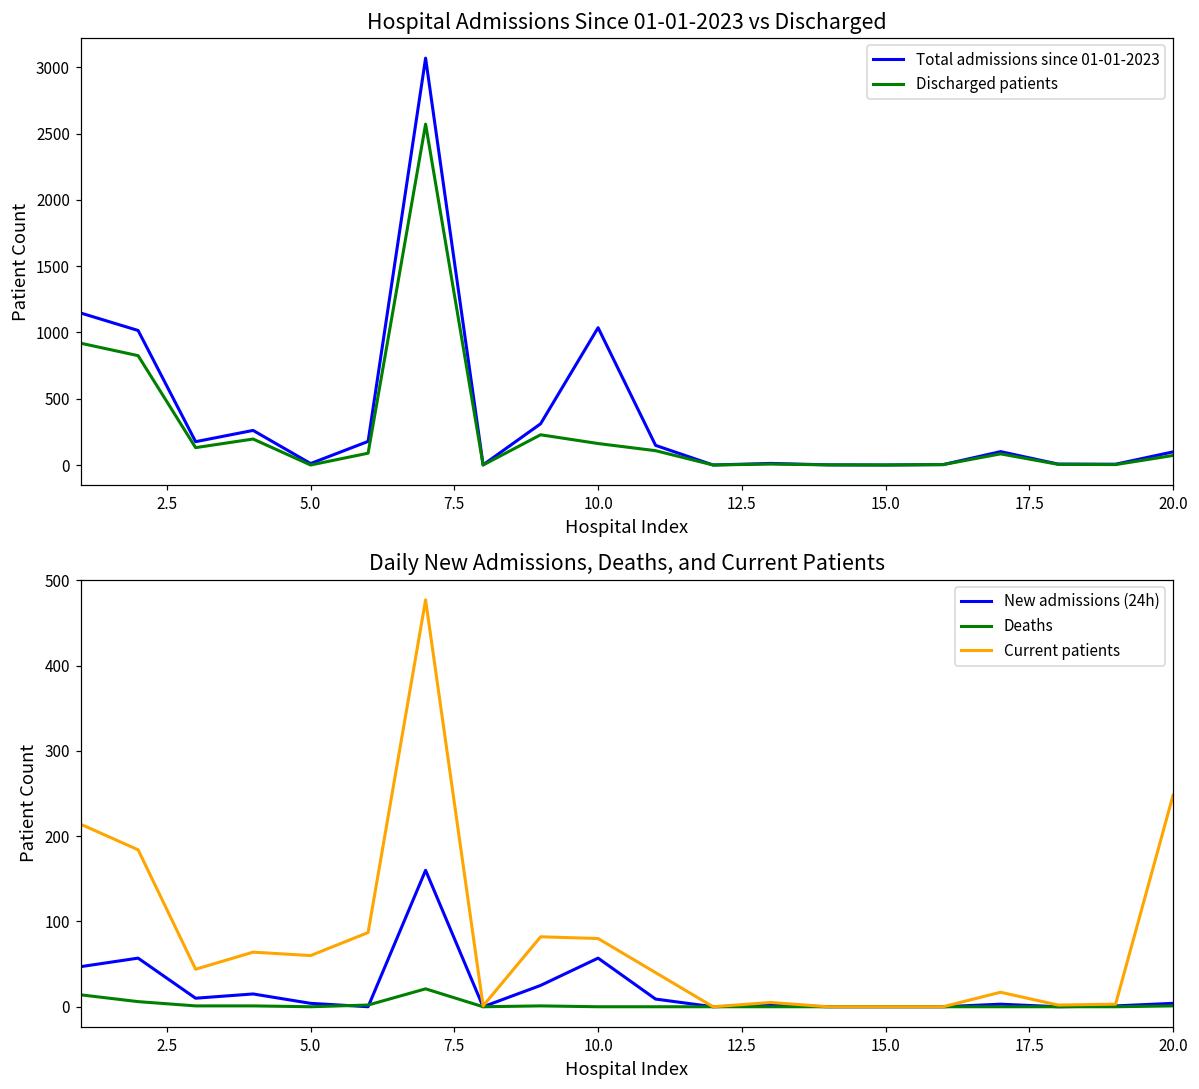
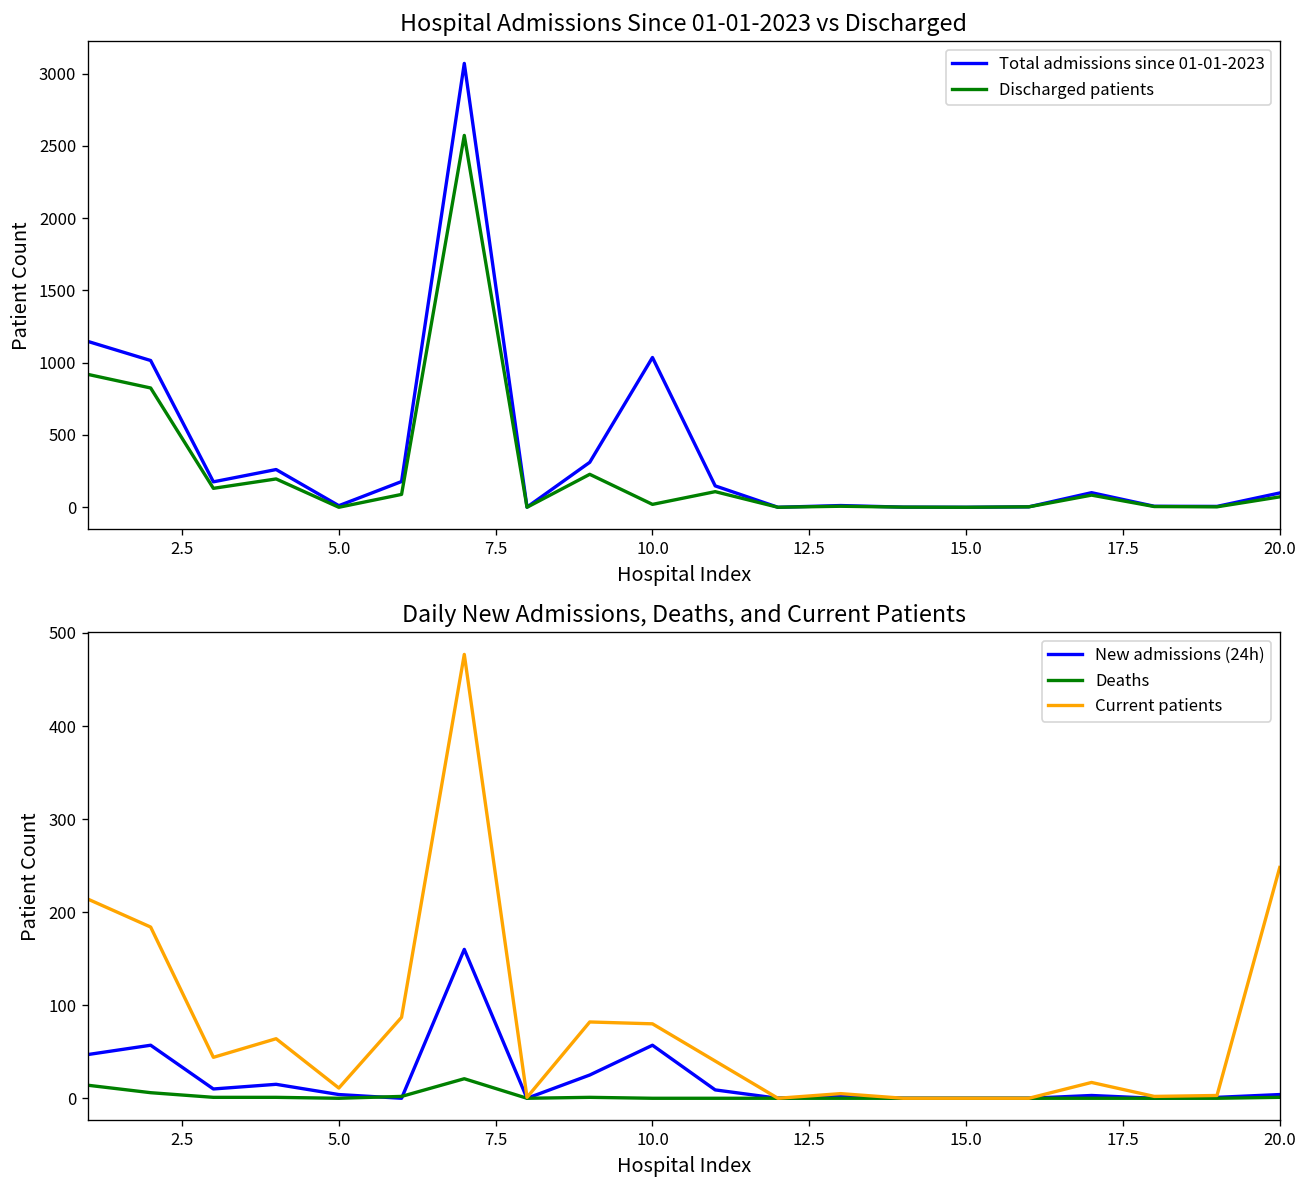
Hospital Admissions Since 01-01-2023 vs Discharged, Discharged patients, 10.0: 160 -> 20
Daily New Admissions, Deaths, and Current Patients, Current patients, 5.0: 60 -> 10
